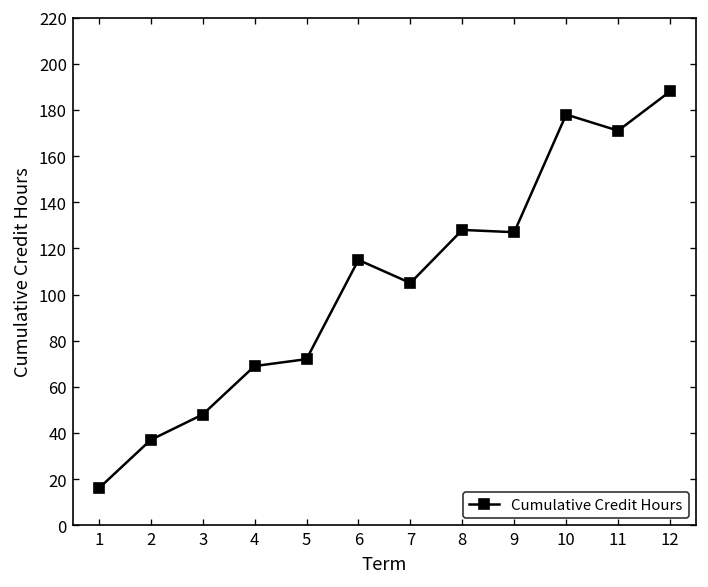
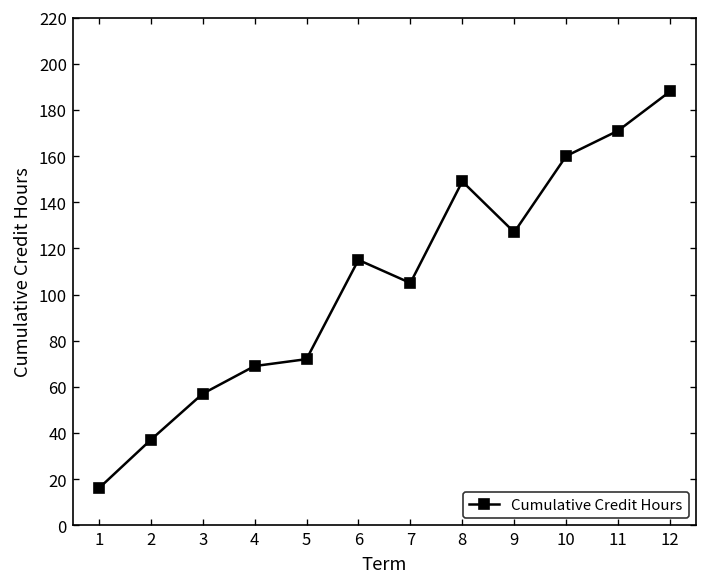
3: 48 -> 57
8: 128 -> 149
10: 178 -> 160
